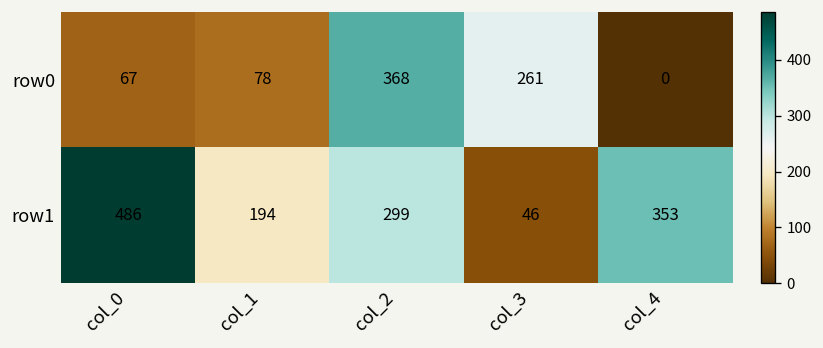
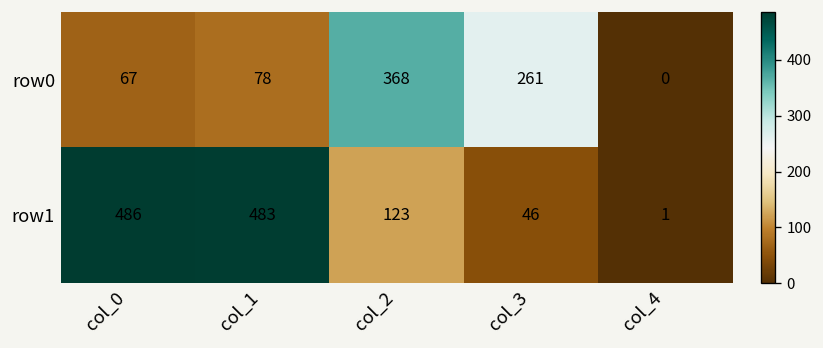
row1, col_1: 194 -> 483
row1, col_2: 299 -> 123
row1, col_4: 353 -> 1
